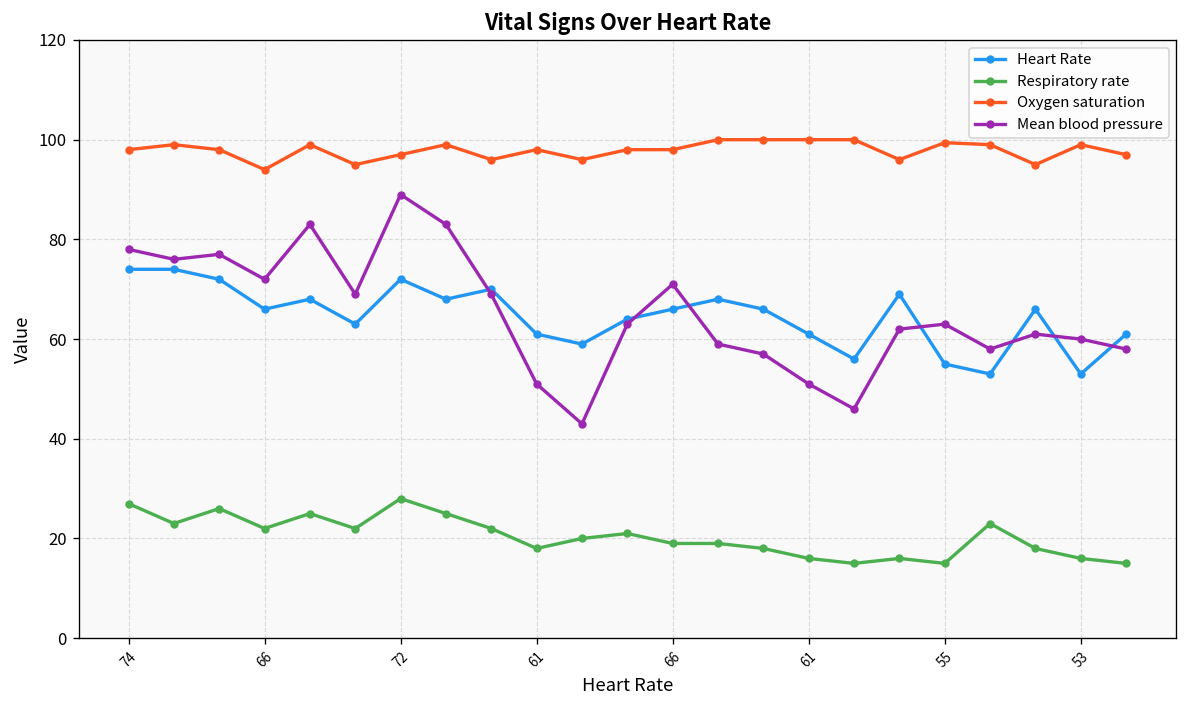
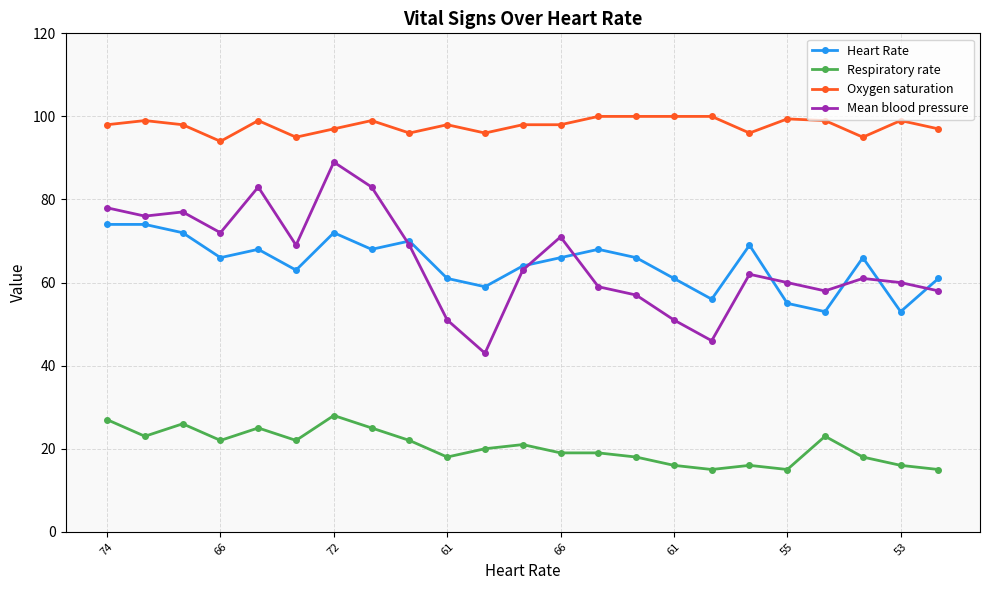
Mean blood pressure, 55: 63 -> 60
